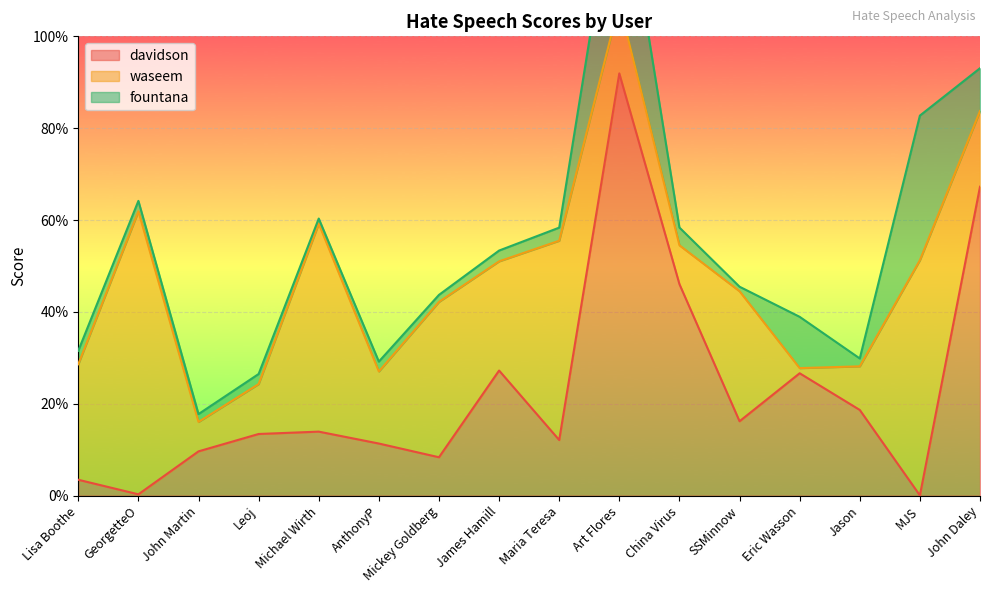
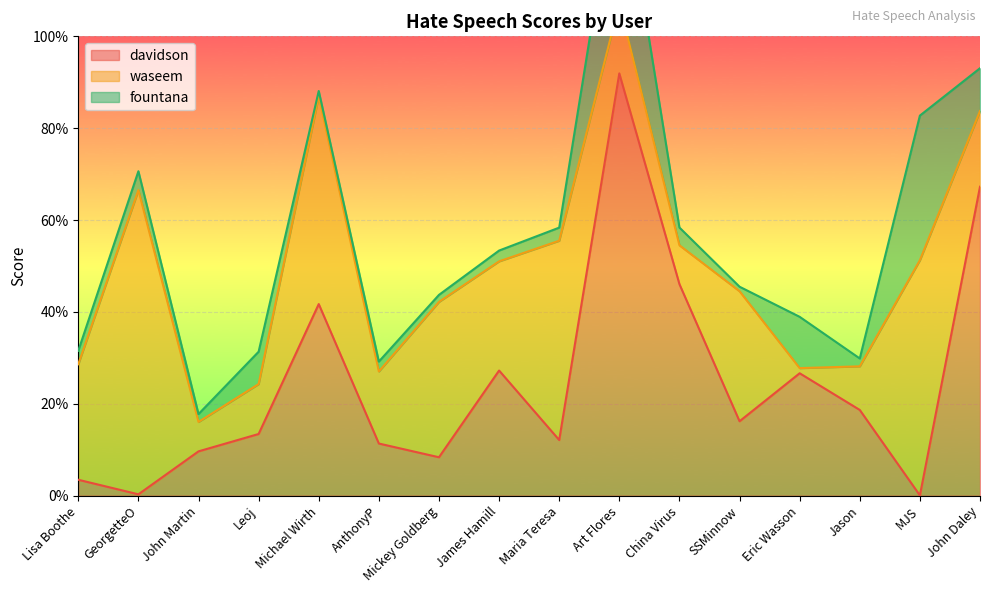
waseem, GeorgetteO: 62% -> 66%
fountana, GeorgetteO: 2% -> 4%
fountana, Leoj: 2% -> 7%
davidson, Michael Wirth: 14% -> 42%
